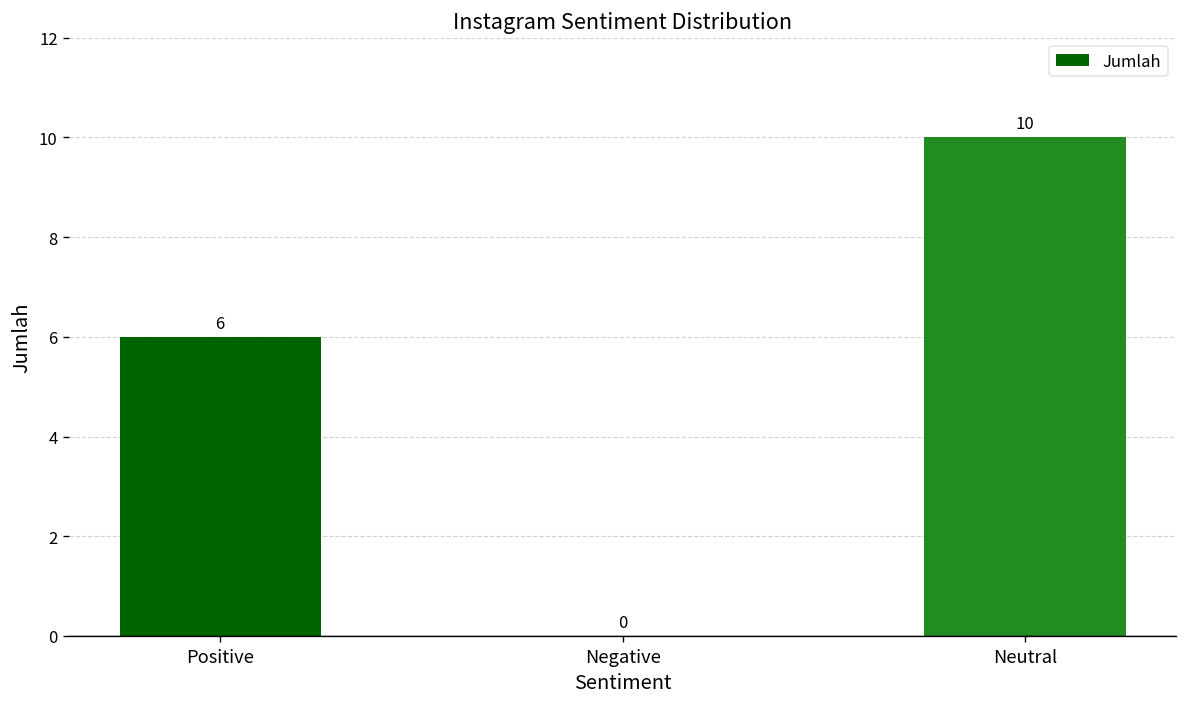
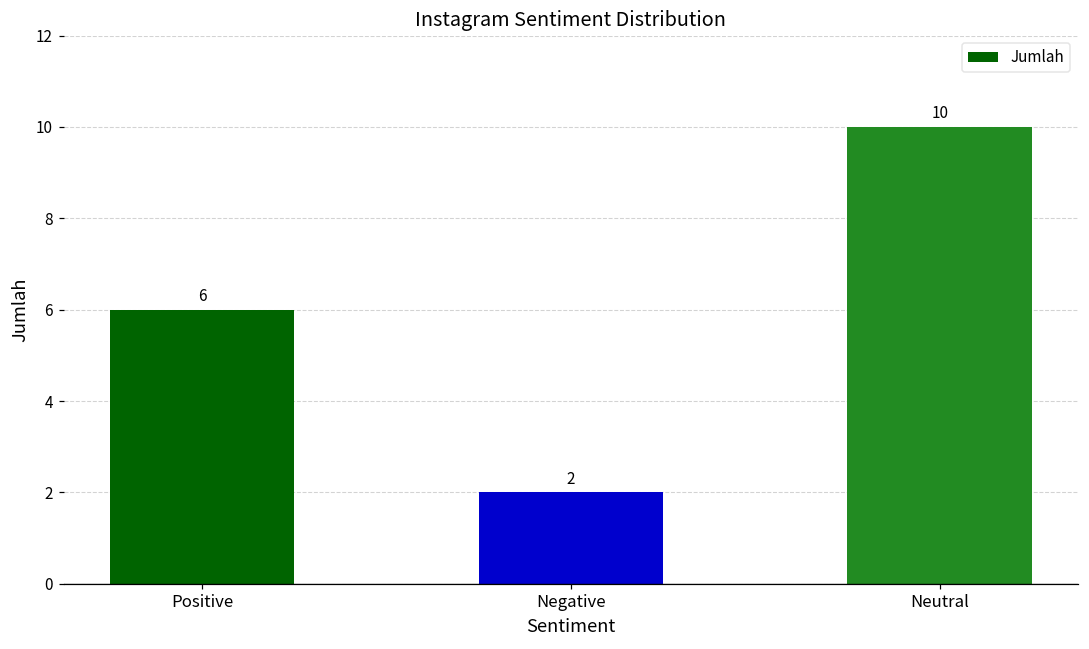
Negative: 0 -> 2
